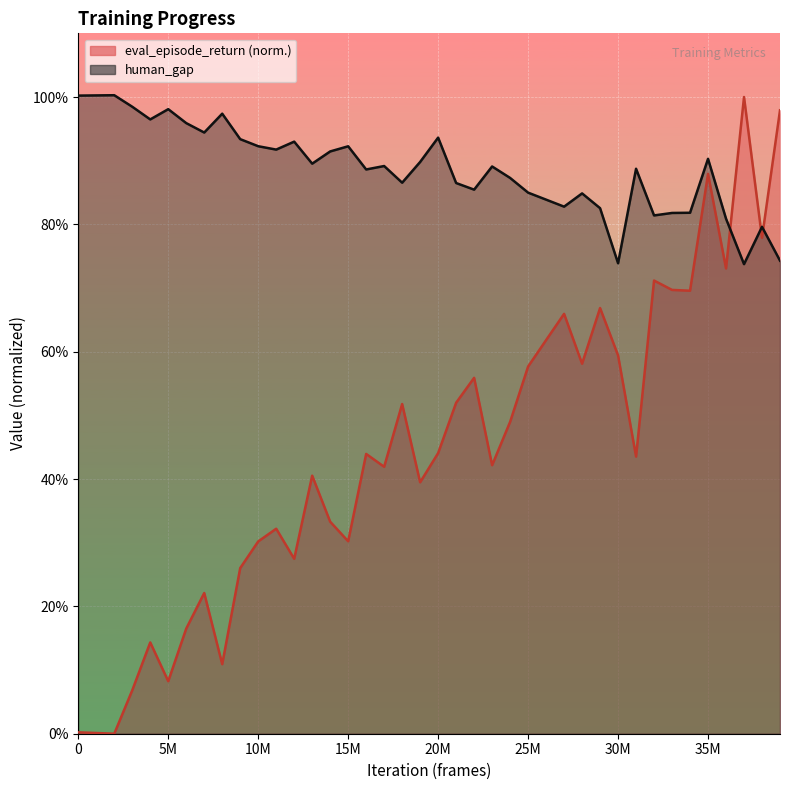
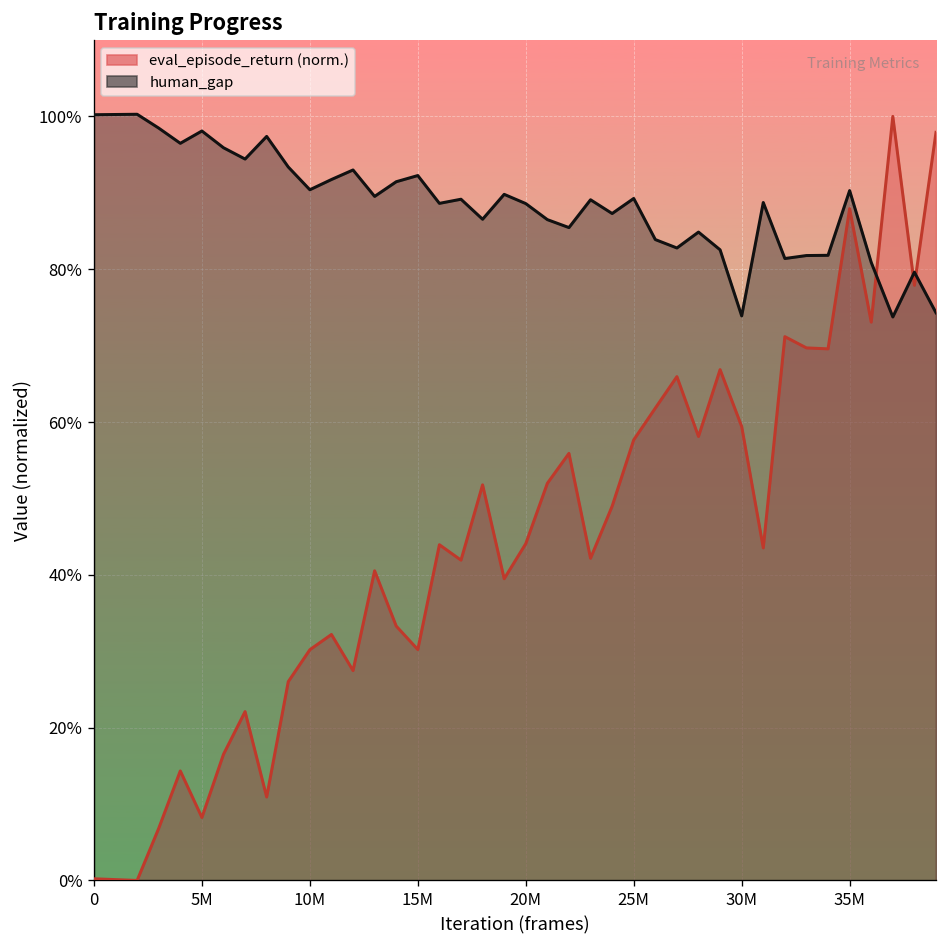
human_gap, 10M: 92% -> 90%
human_gap, 20M: 94% -> 89%
human_gap, 25M: 85% -> 89%
